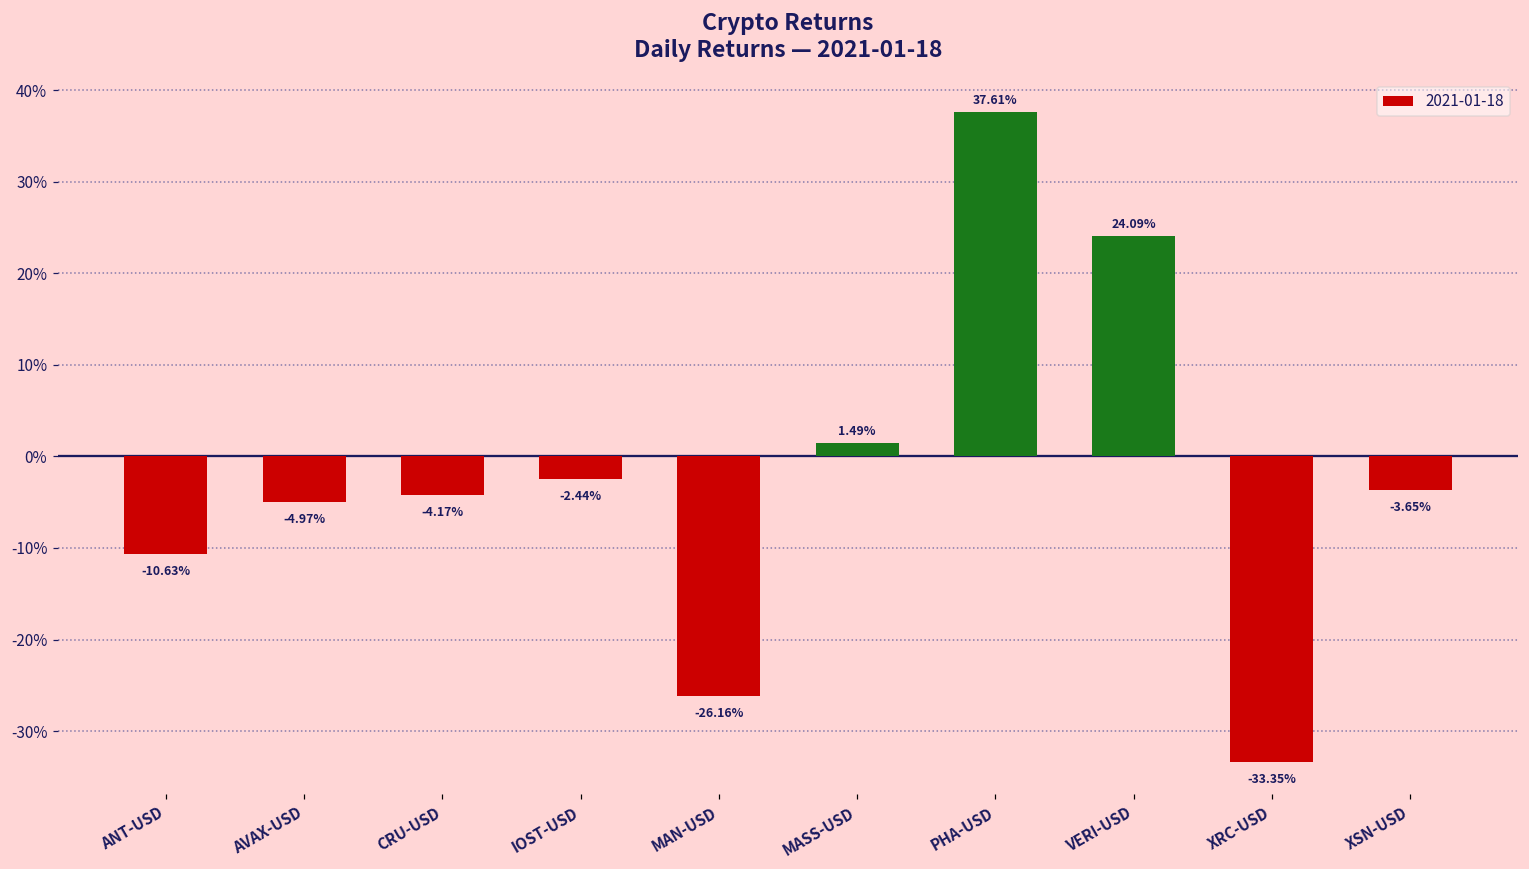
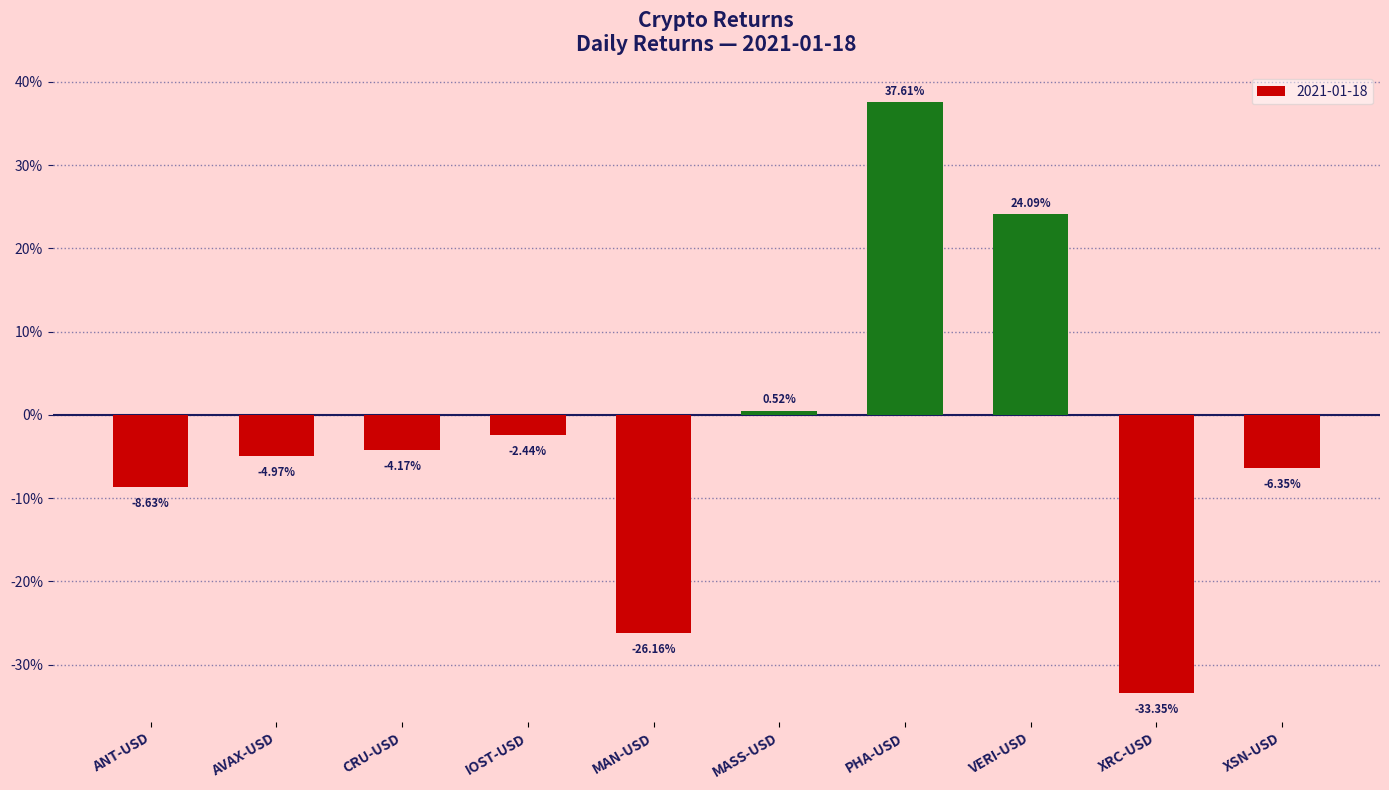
ANT-USD: -10.63% -> -8.63%
MASS-USD: 1.49% -> 0.52%
XSN-USD: -3.65% -> -6.35%
